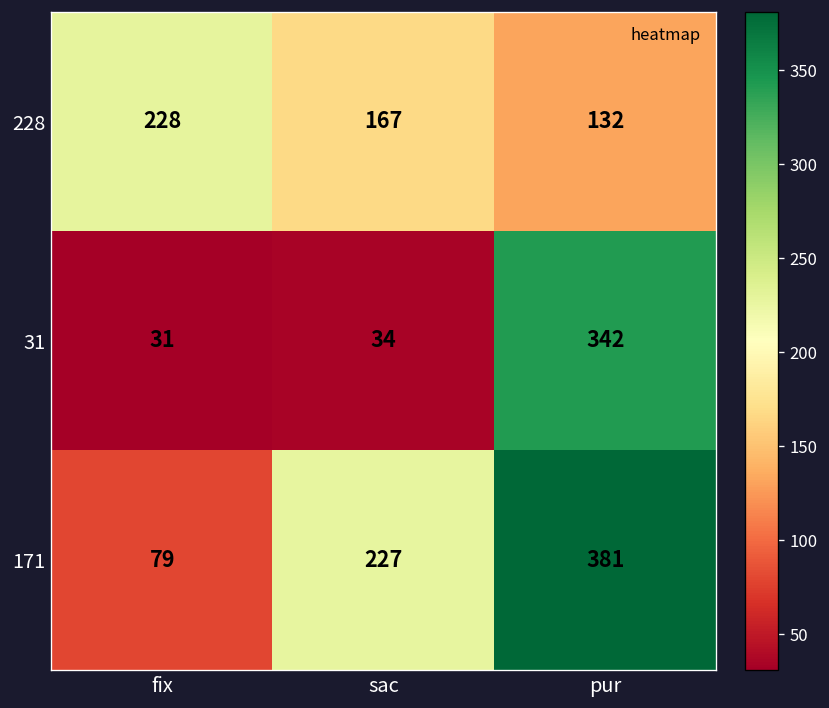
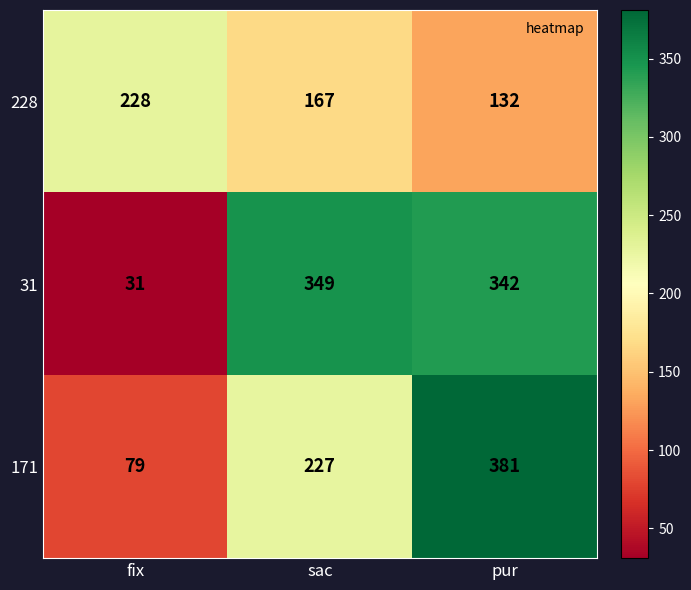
31, sac: 34 -> 349
